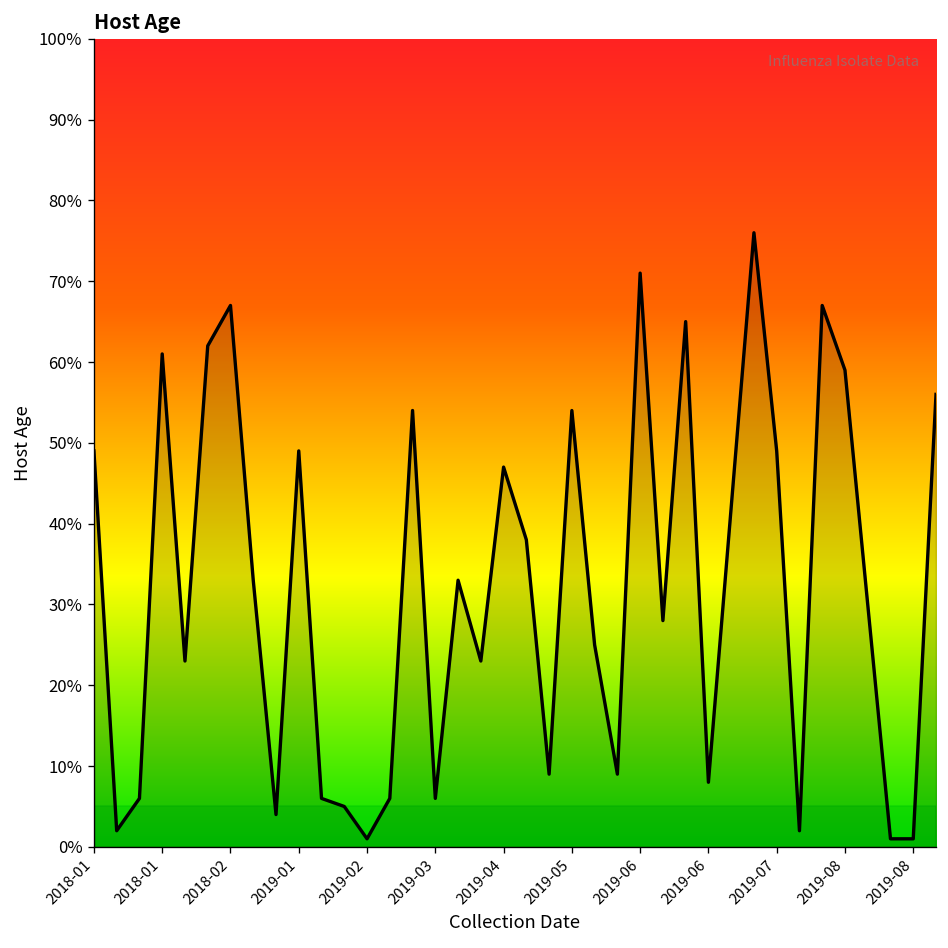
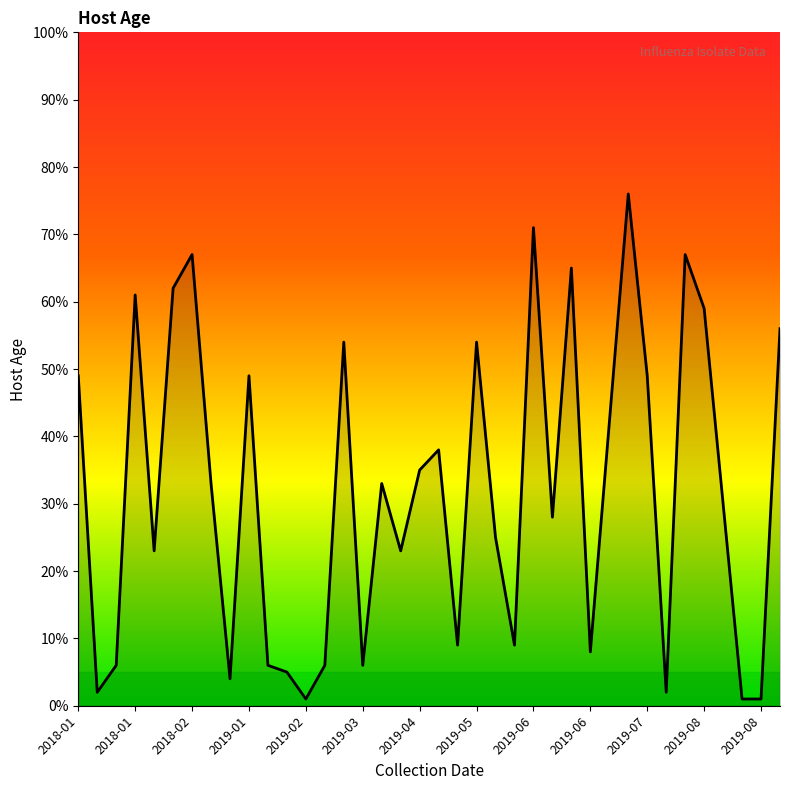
2019-04: 47% -> 35%
